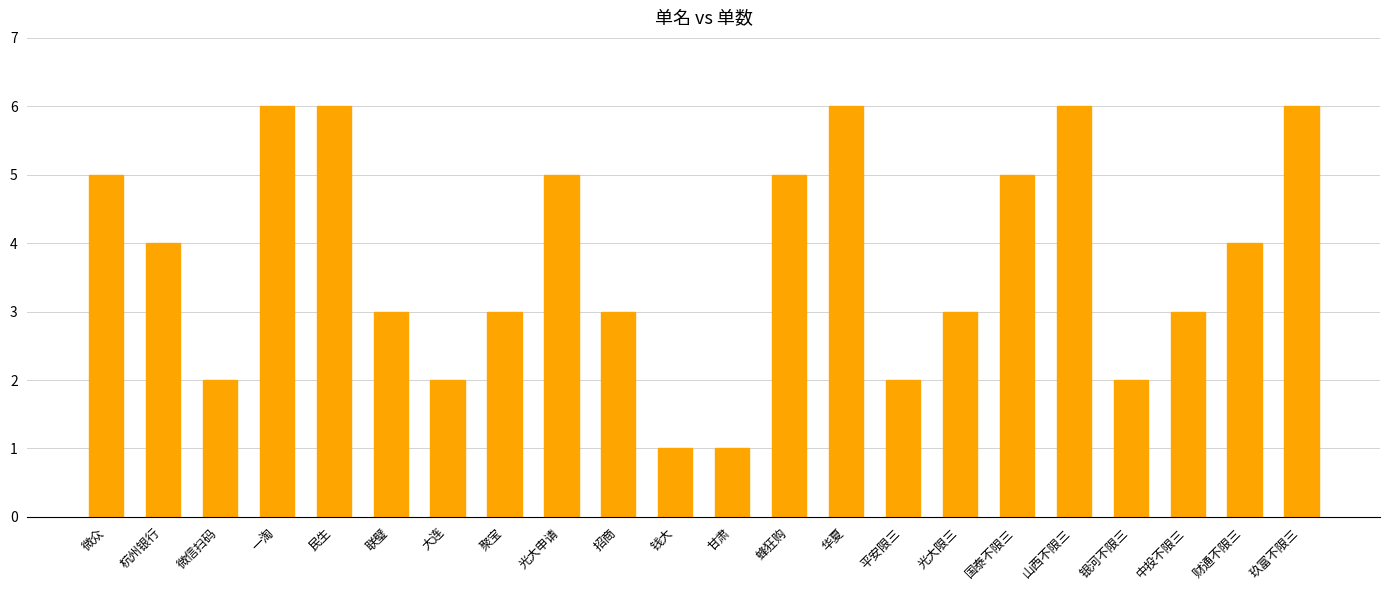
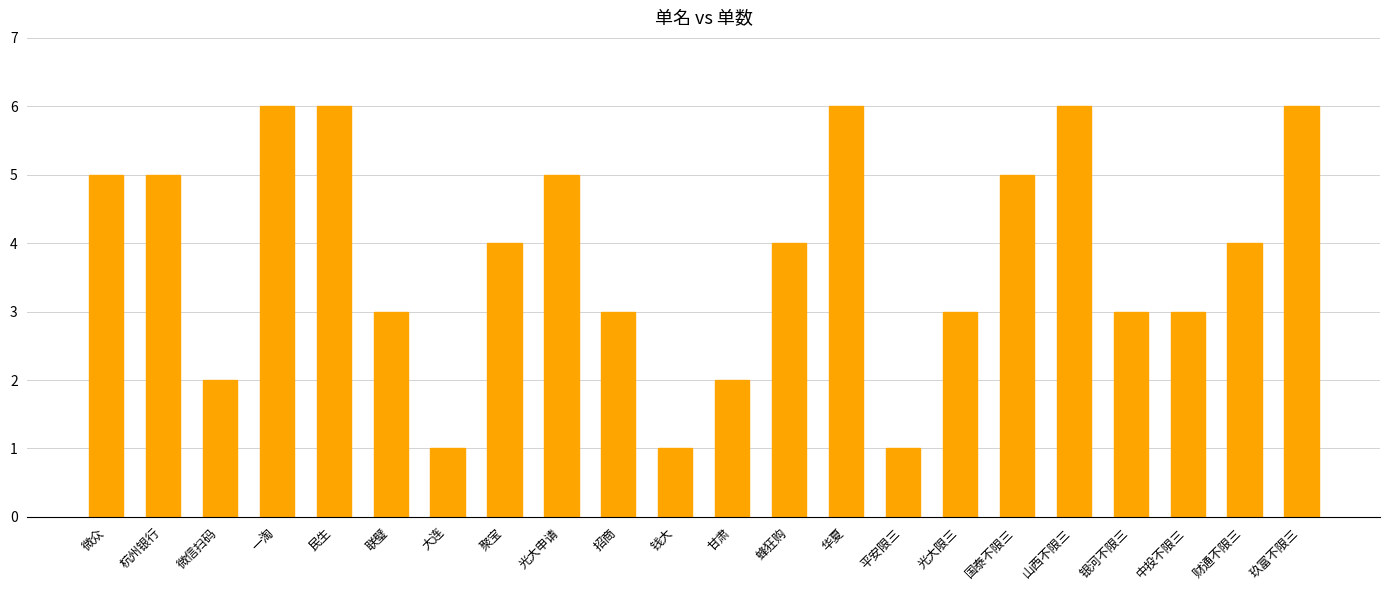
杭州银行: 4 -> 5
大连: 2 -> 1
聚宝: 3 -> 4
甘肃: 1 -> 2
蜂狂购: 5 -> 4
平安限三: 2 -> 1
银河不限三: 2 -> 3
